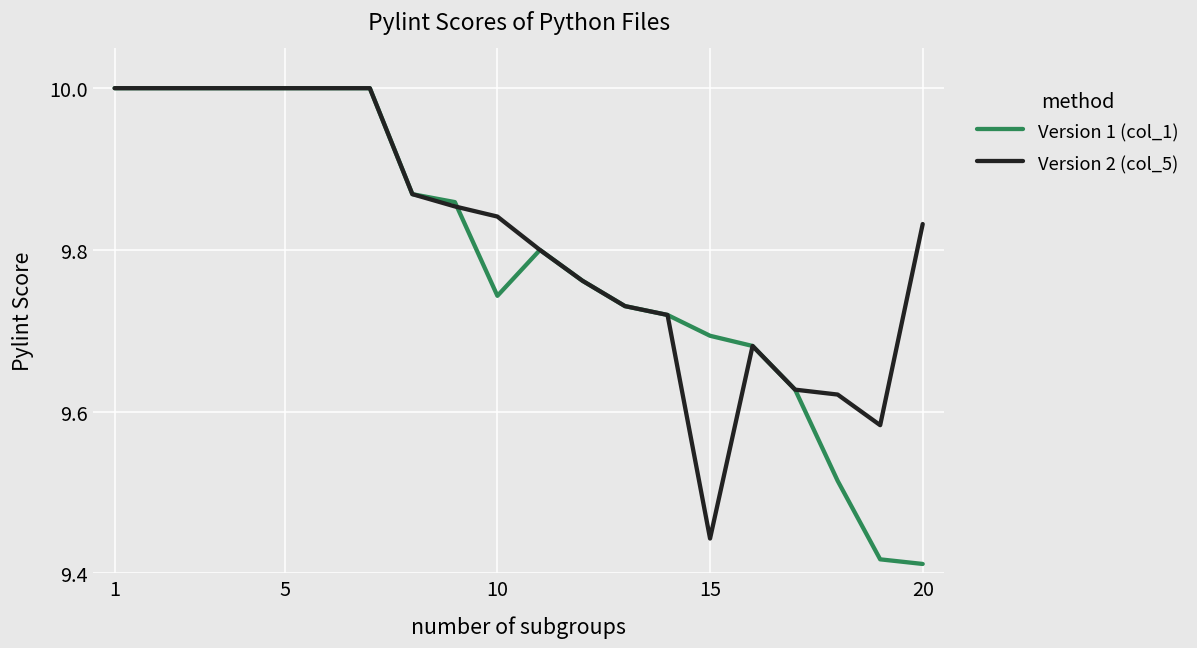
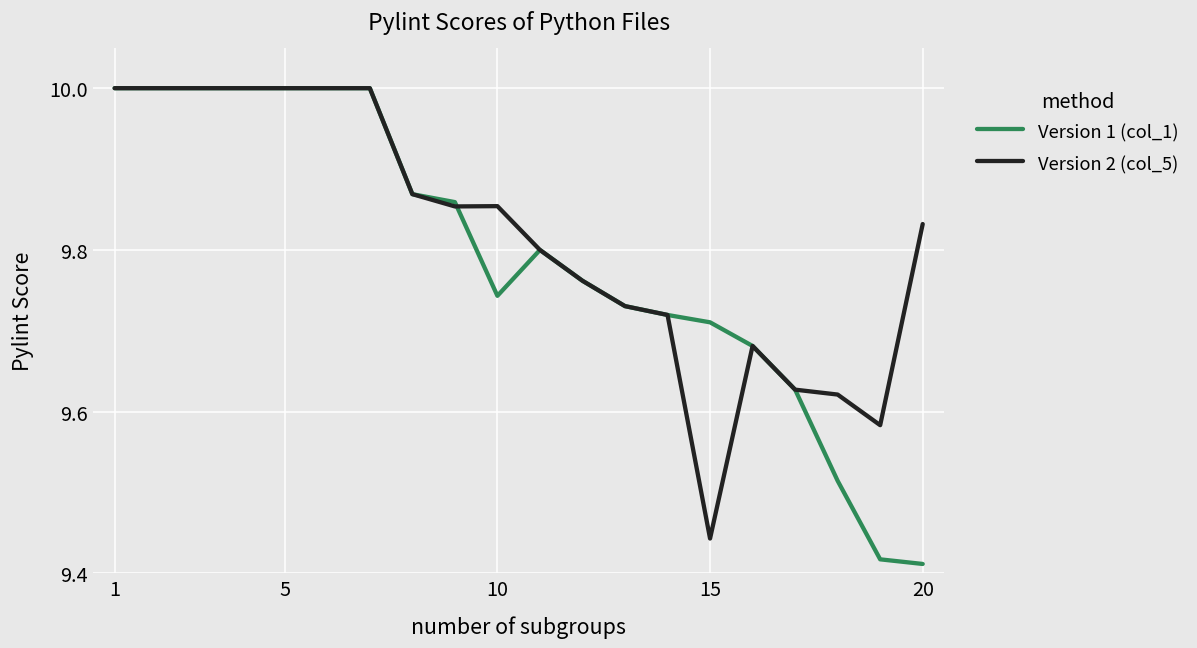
Version 2 (col_5), 10: 9.84 -> 9.85
Version 1 (col_1), 15: 9.69 -> 9.71
